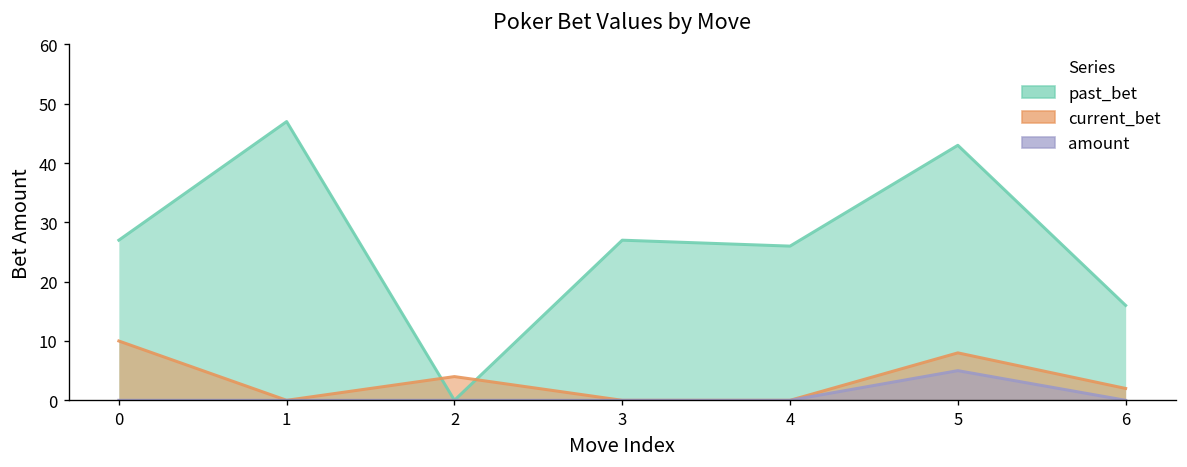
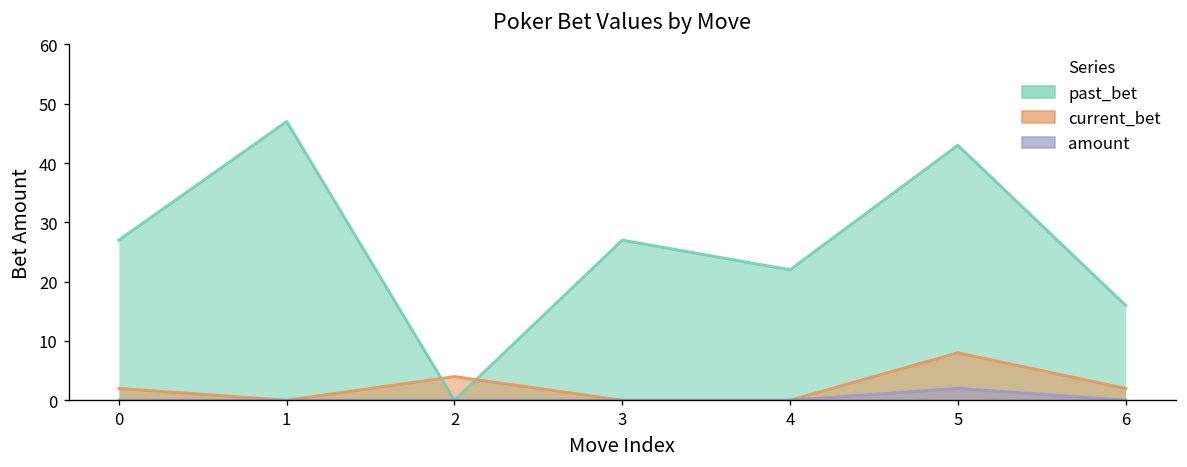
current_bet, 0: 10 -> 2
past_bet, 4: 26 -> 22
amount, 5: 5 -> 2
